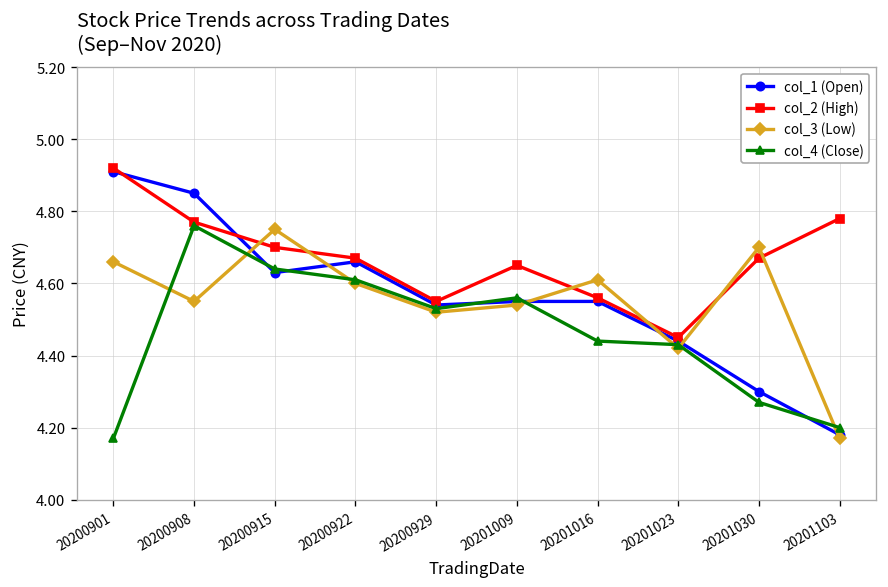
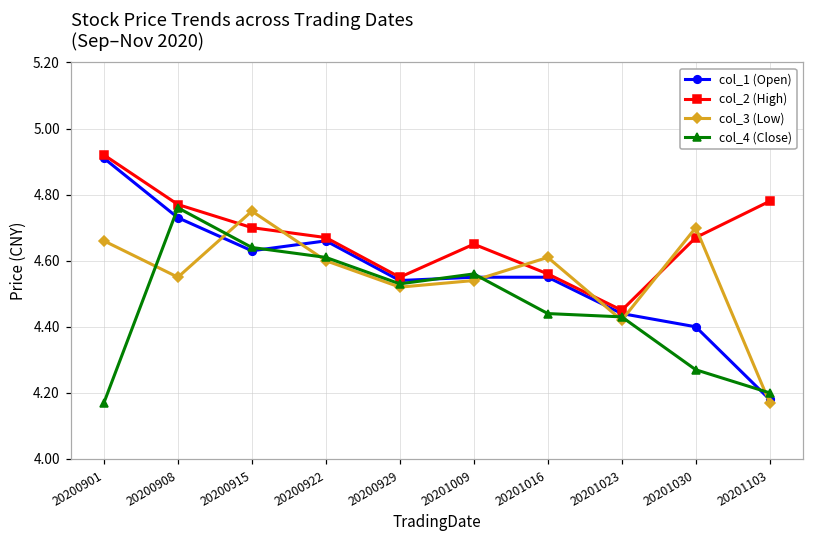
col_1 (Open), 20200908: 4.85 -> 4.73
col_1 (Open), 20201030: 4.3 -> 4.4
